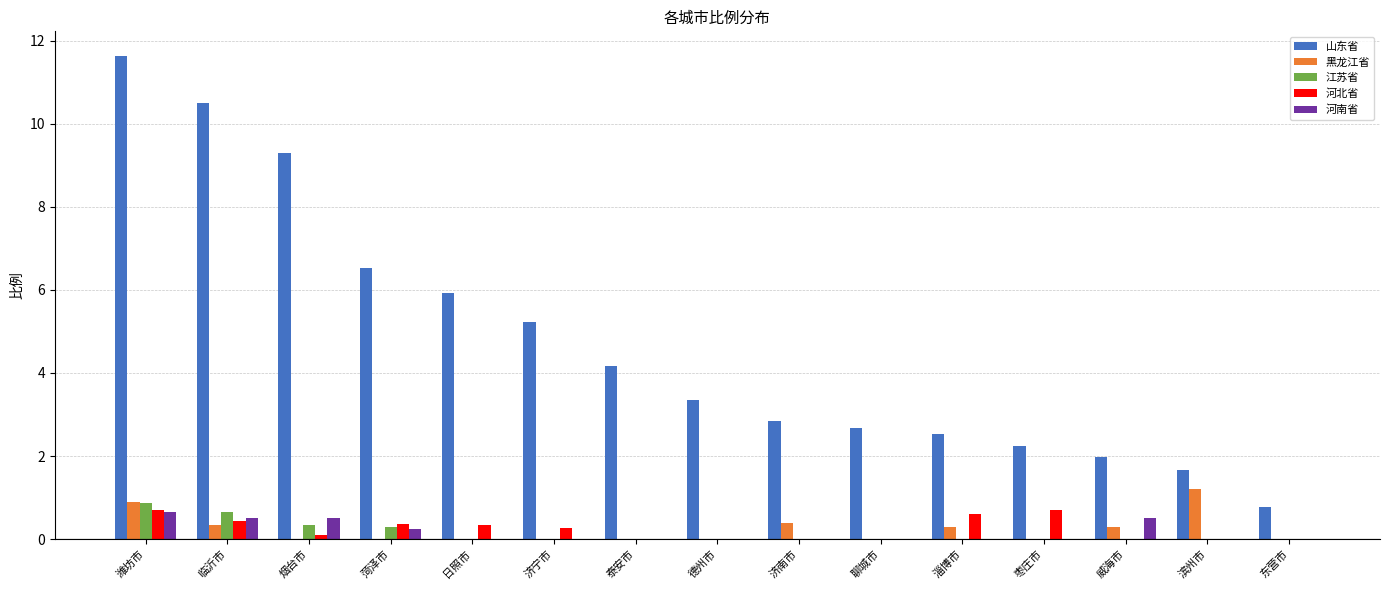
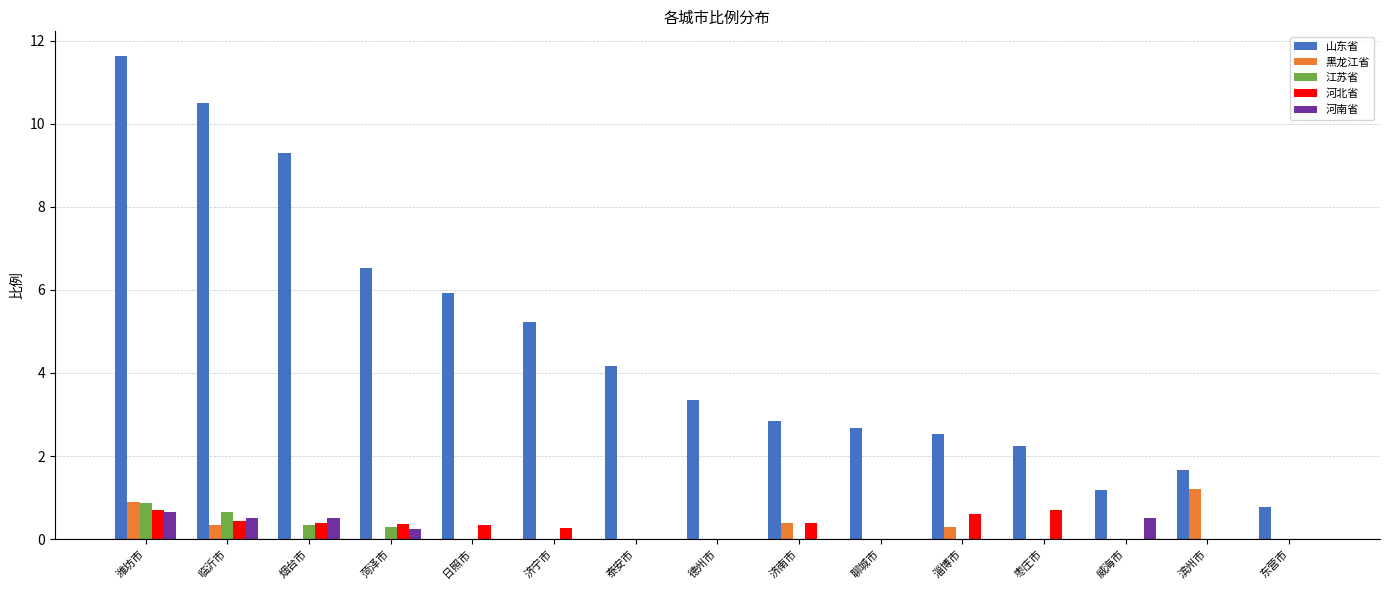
河北省, 烟台市: 0.1 -> 0.4
河北省, 济南市: 0.0 -> 0.4
山东省, 威海市: 2.0 -> 1.2
黑龙江省, 威海市: 0.3 -> 0.0
